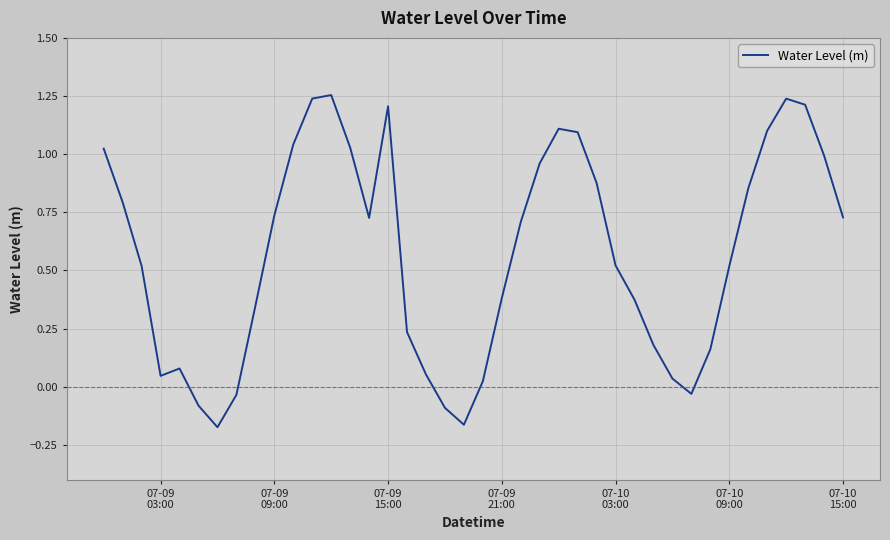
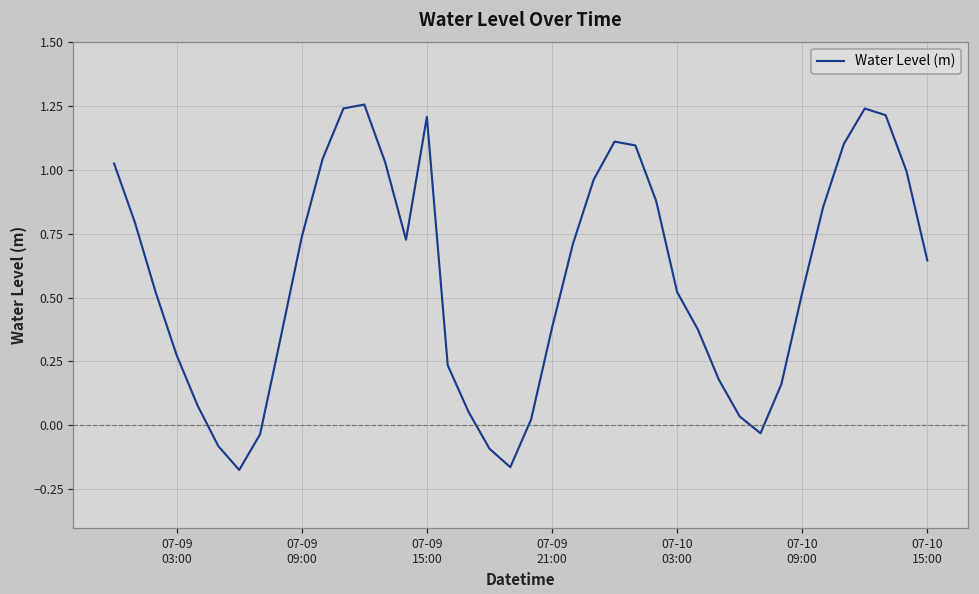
07-09 03:00: 0.05 -> 0.27
07-10 15:00: 0.73 -> 0.64
